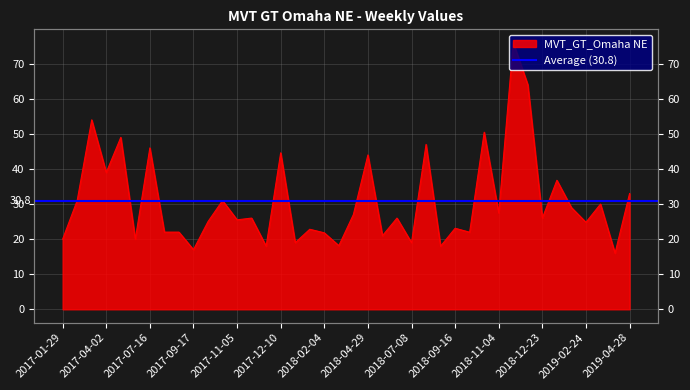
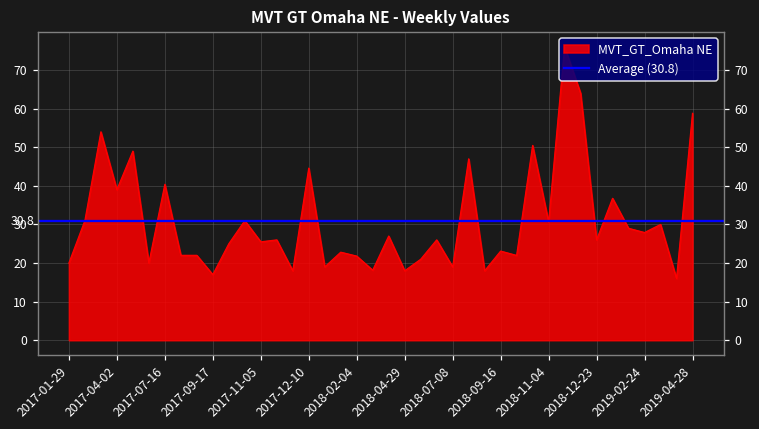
2017-07-16: 46 -> 40
2018-04-29: 44 -> 18
2018-11-04: 27 -> 31
2019-02-24: 25 -> 28
2019-04-28: 33 -> 59
